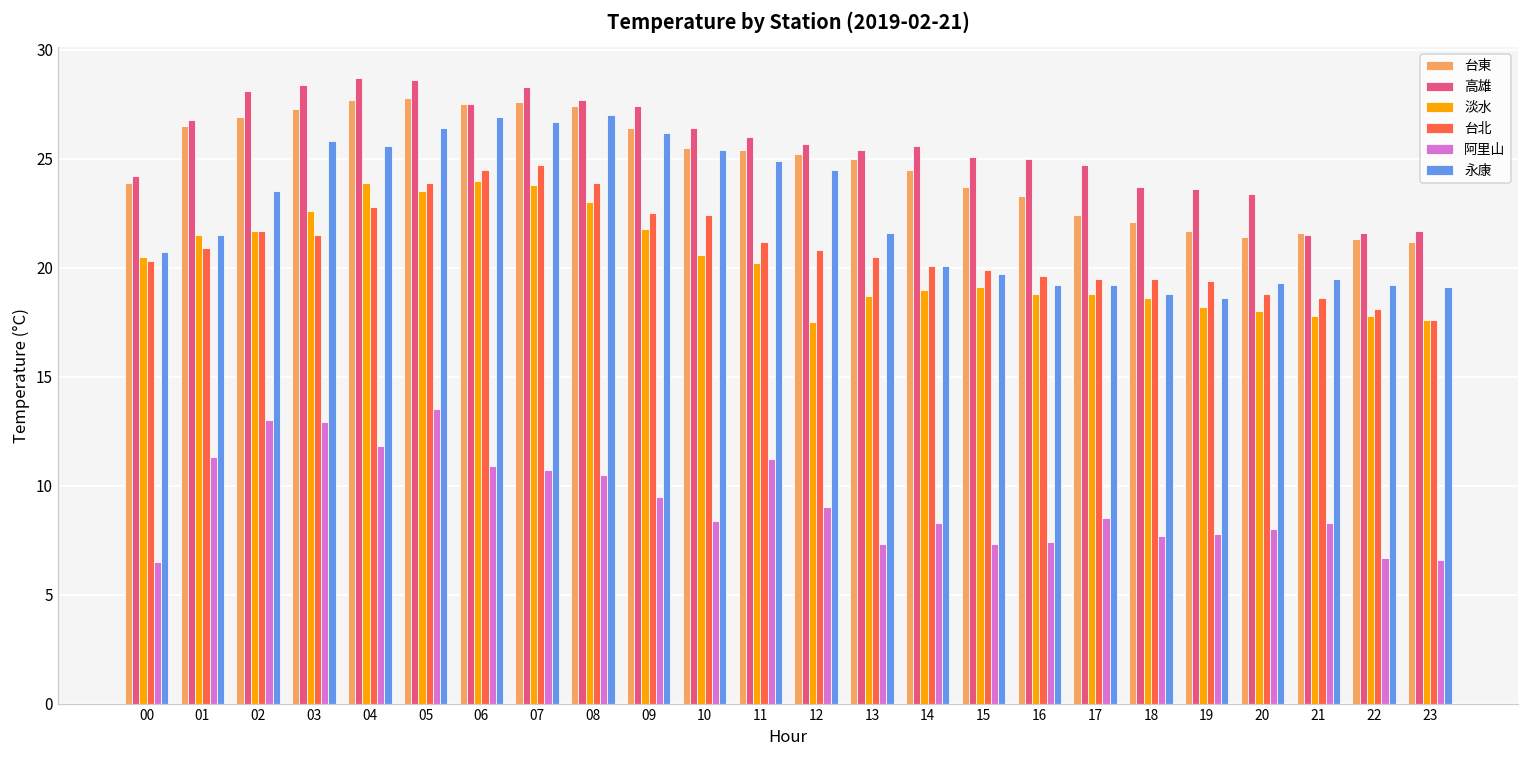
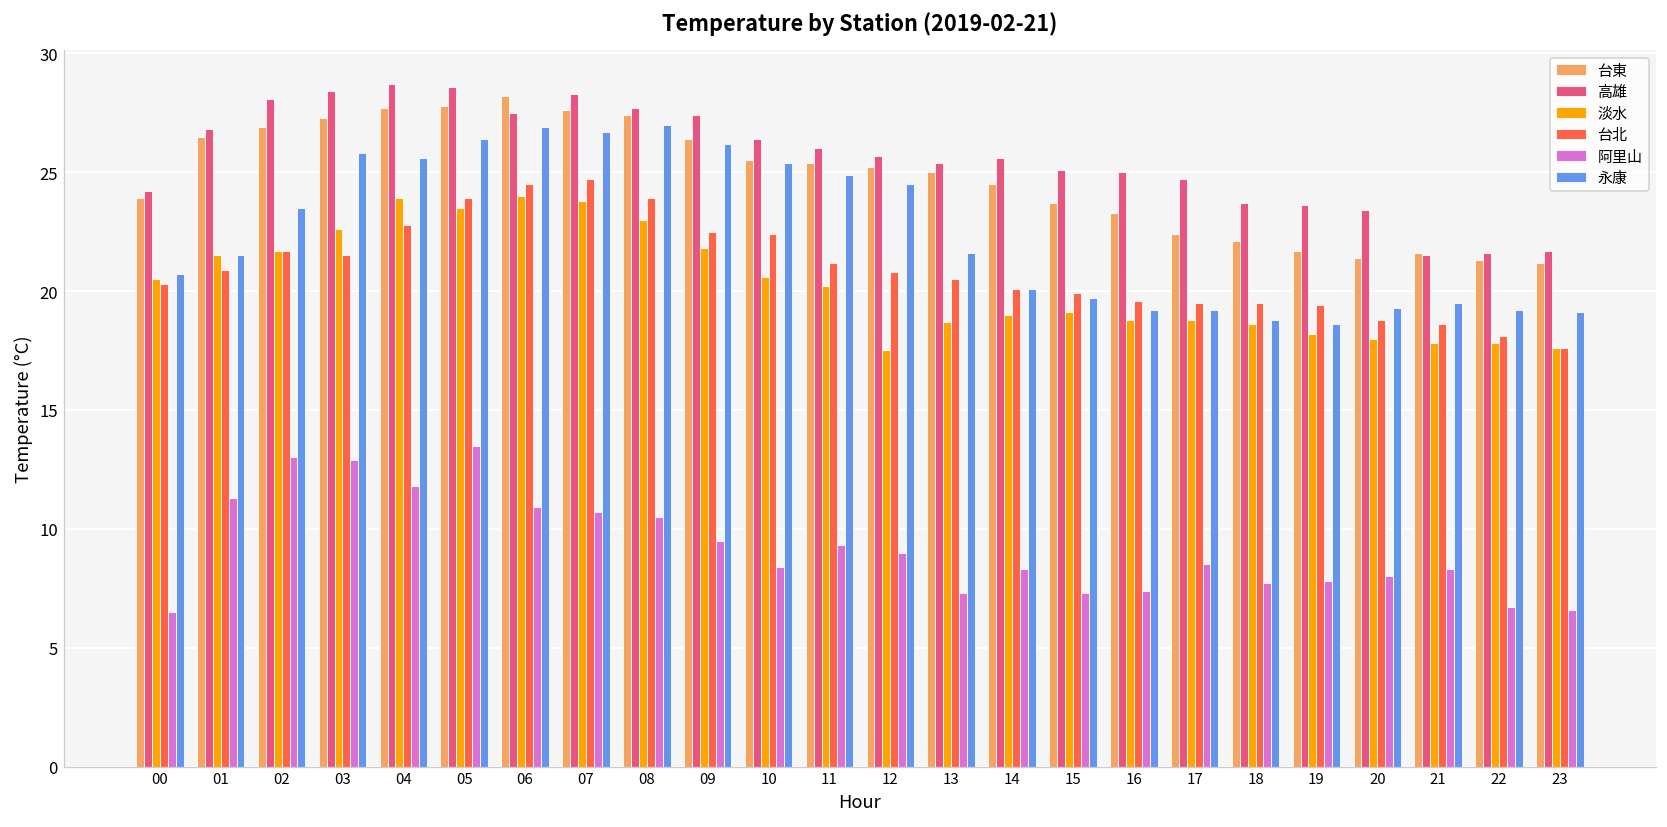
台東, 06: 27.5 -> 28.2
阿里山, 11: 11.2 -> 9.3
